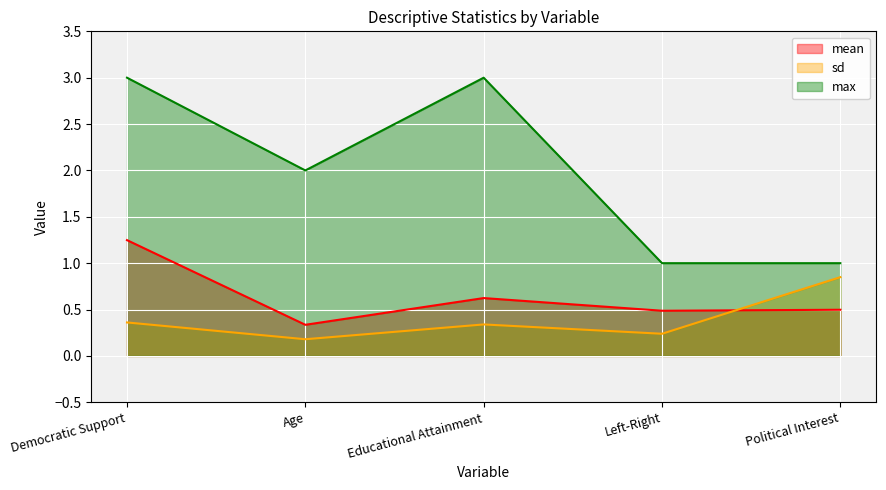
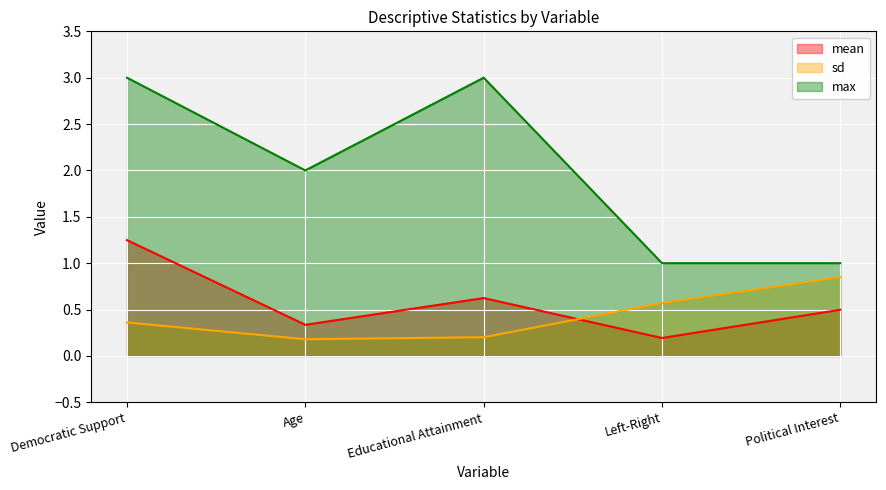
sd, Educational Attainment: 0.3 -> 0.2
mean, Left-Right: 0.5 -> 0.2
sd, Left-Right: 0.2 -> 0.6
